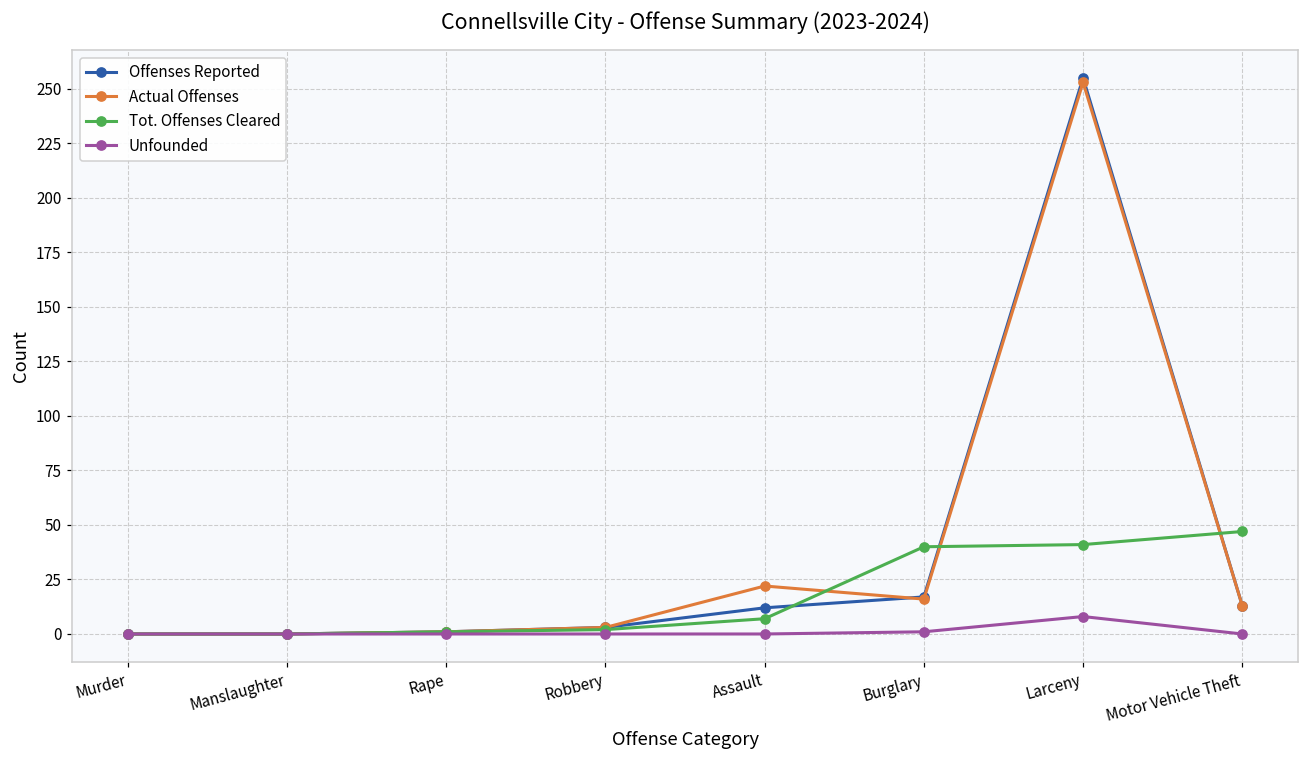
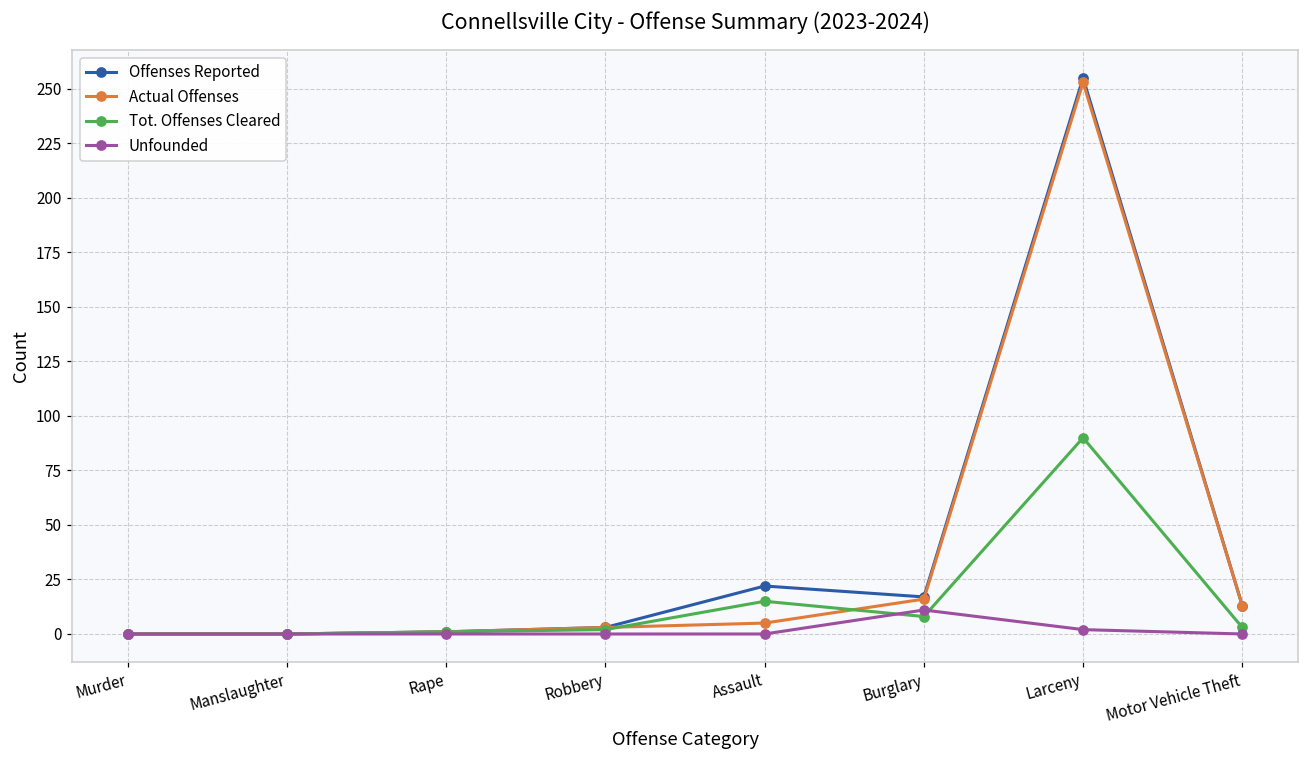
Offenses Reported, Assault: 12 -> 22
Actual Offenses, Assault: 22 -> 5
Tot. Offenses Cleared, Assault: 7 -> 15
Tot. Offenses Cleared, Burglary: 40 -> 8
Unfounded, Burglary: 1 -> 11
Tot. Offenses Cleared, Larceny: 41 -> 90
Unfounded, Larceny: 8 -> 2
Tot. Offenses Cleared, Motor Vehicle Theft: 47 -> 3
